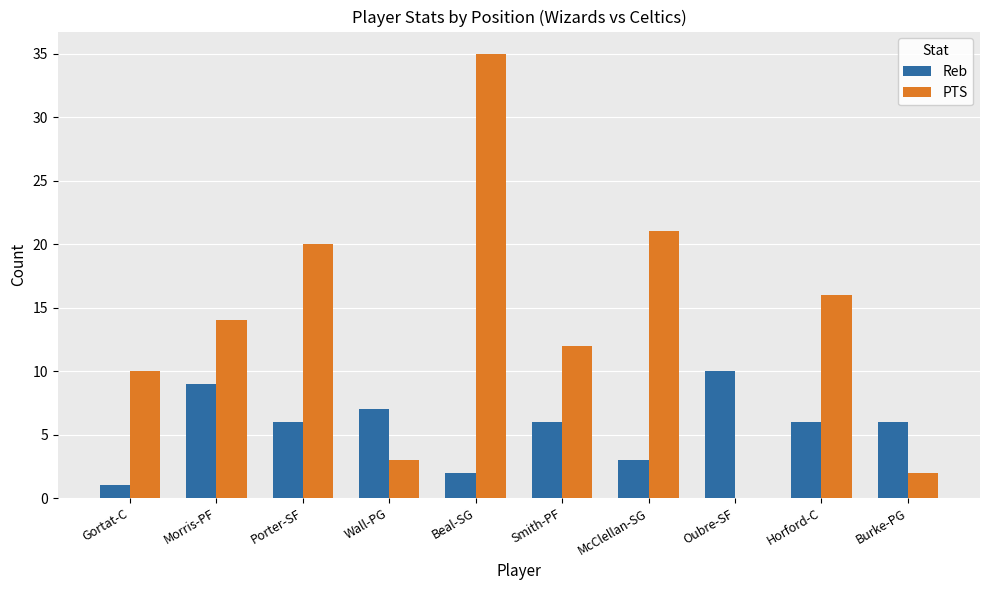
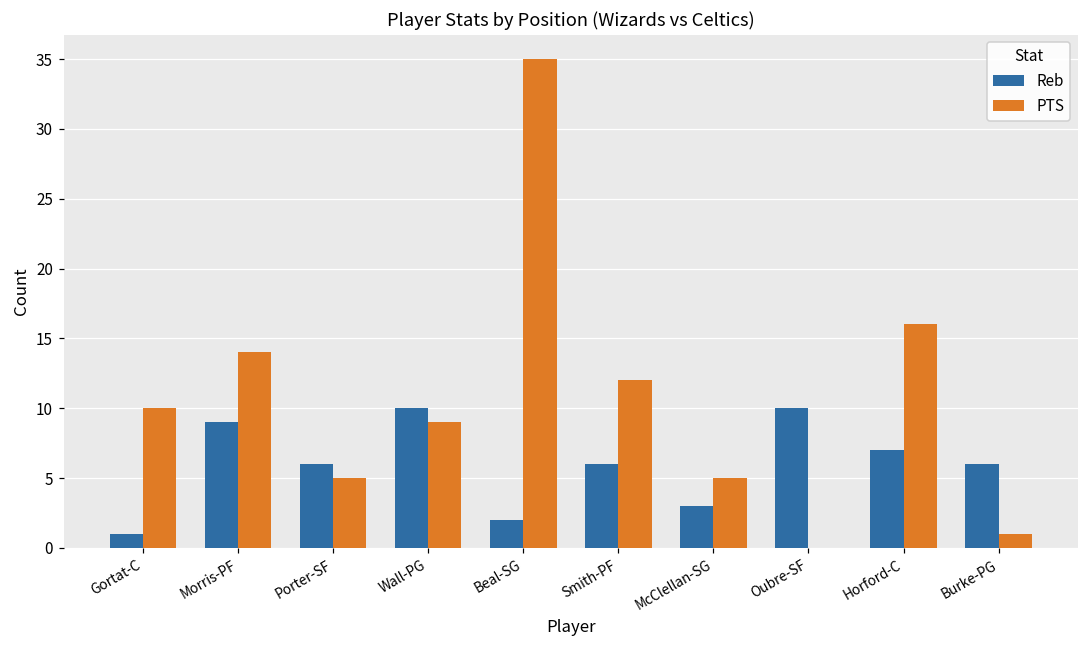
PTS, Porter-SF: 20 -> 5
Reb, Wall-PG: 7 -> 10
PTS, Wall-PG: 3 -> 9
PTS, McClellan-SG: 21 -> 5
Reb, Horford-C: 6 -> 7
PTS, Burke-PG: 2 -> 1
